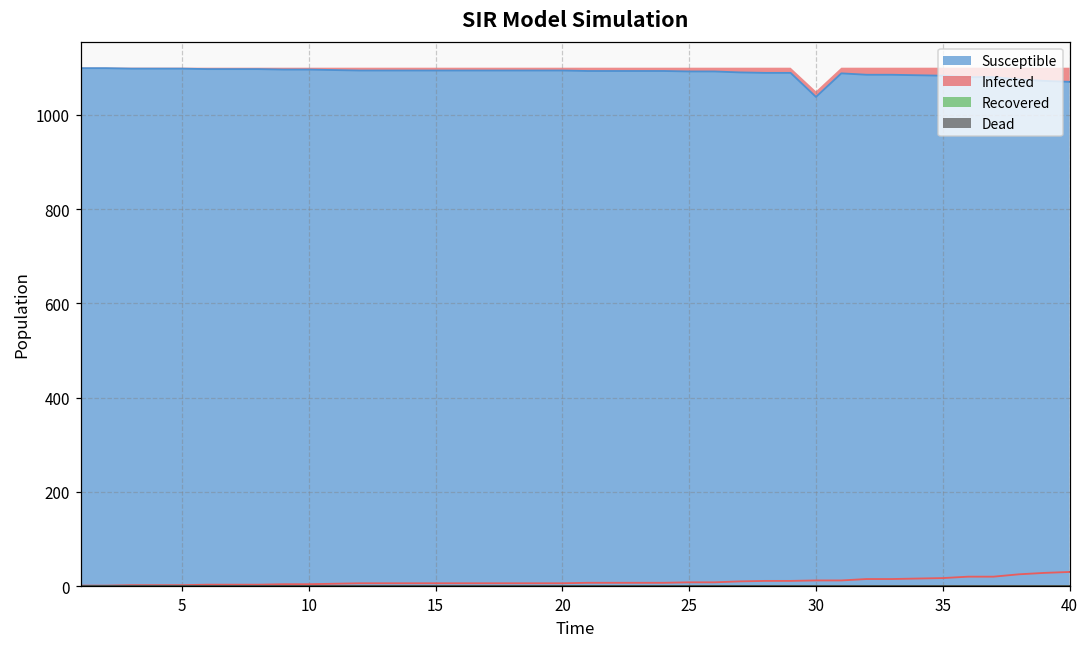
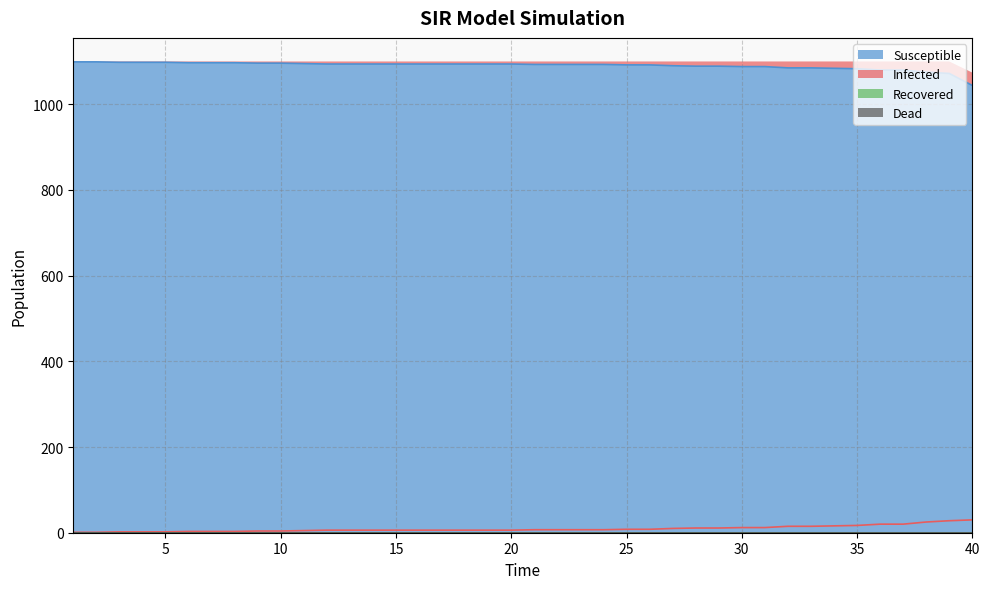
Susceptible, 30: 1040 -> 1090
Susceptible, 40: 1070 -> 1040
